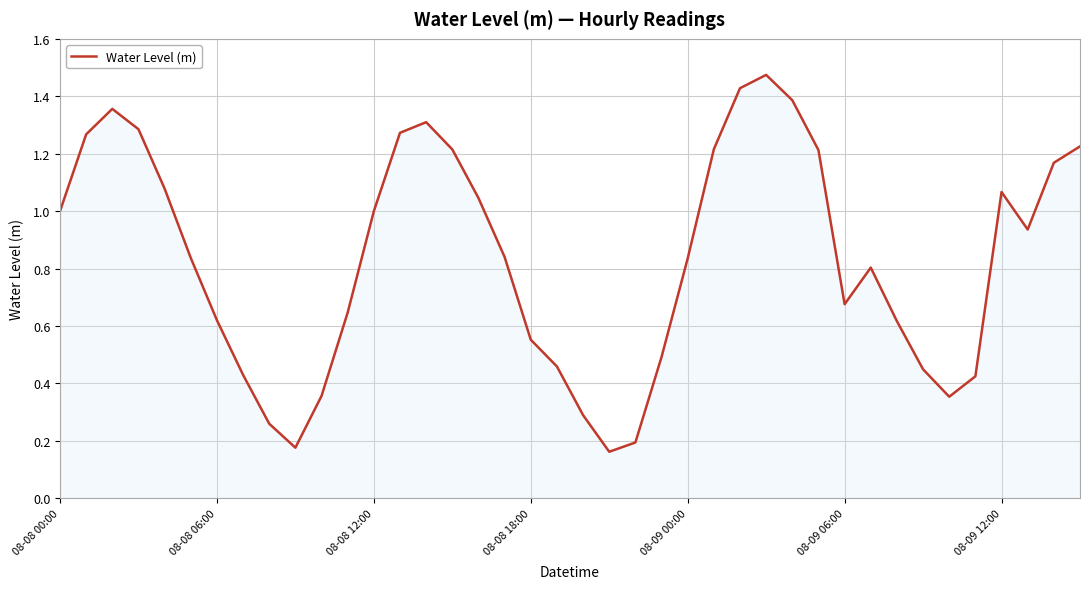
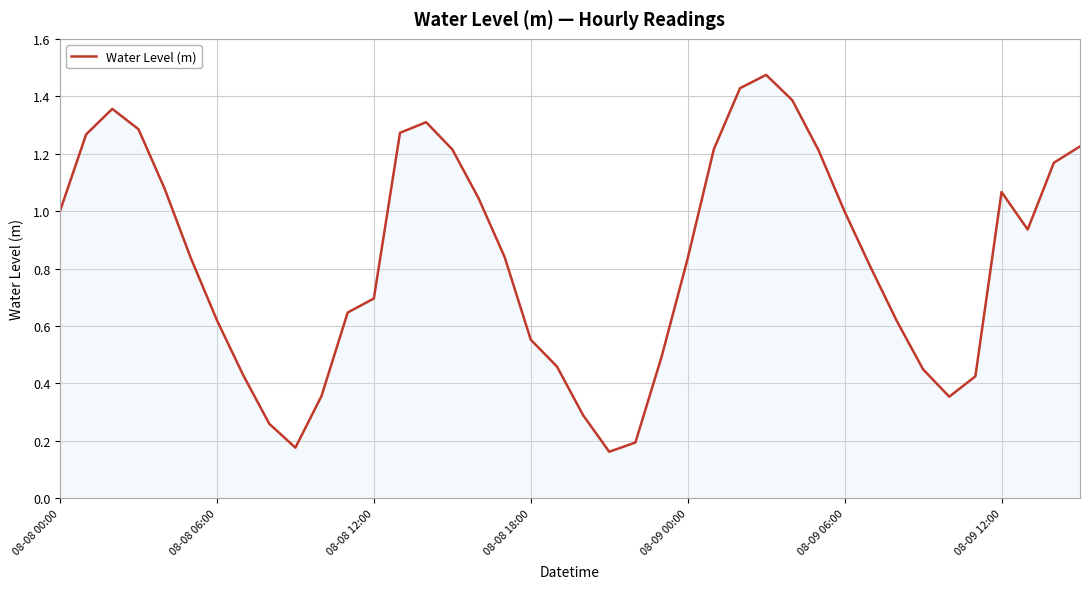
08-08 12:00: 1.00 -> 0.70
08-09 06:00: 0.68 -> 1.00
